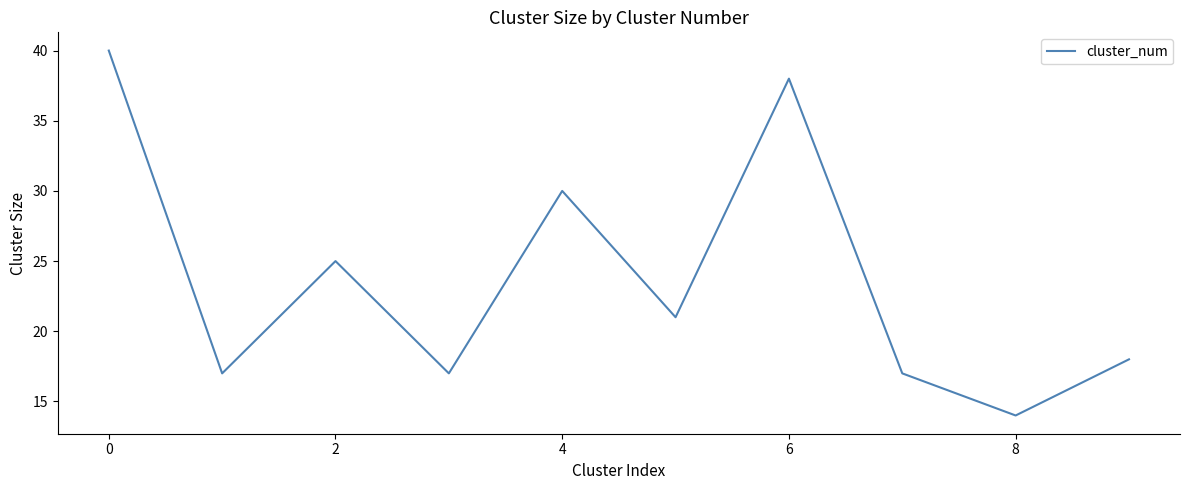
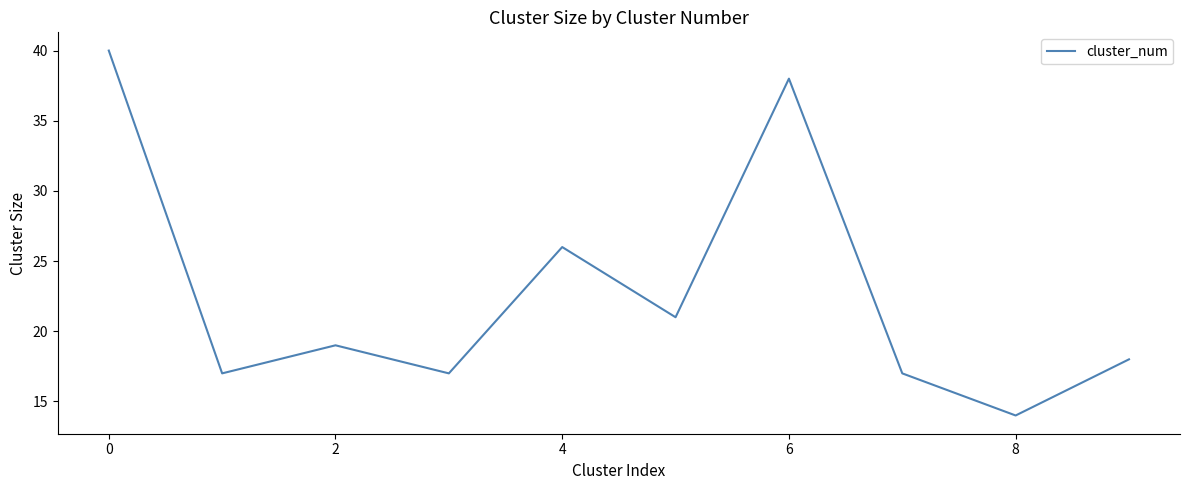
2: 25 -> 19
4: 30 -> 26
